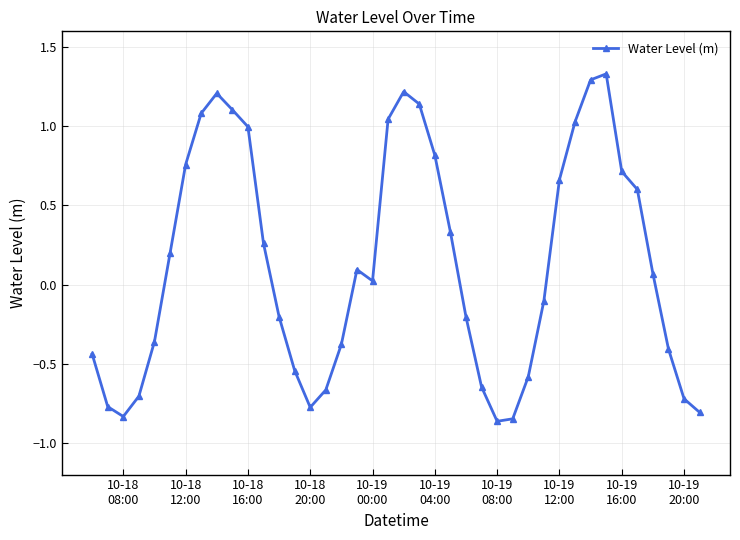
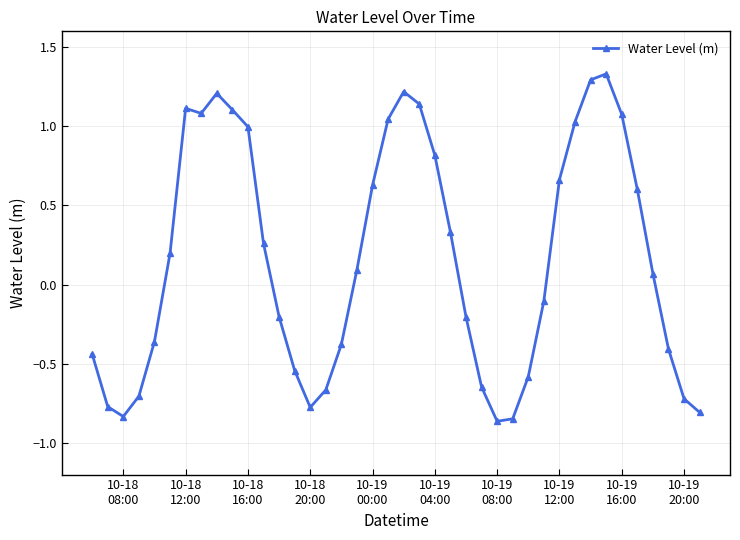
10-18 12:00: 0.76 -> 1.11
10-19 00:00: 0.02 -> 0.63
10-19 16:00: 0.71 -> 1.08
